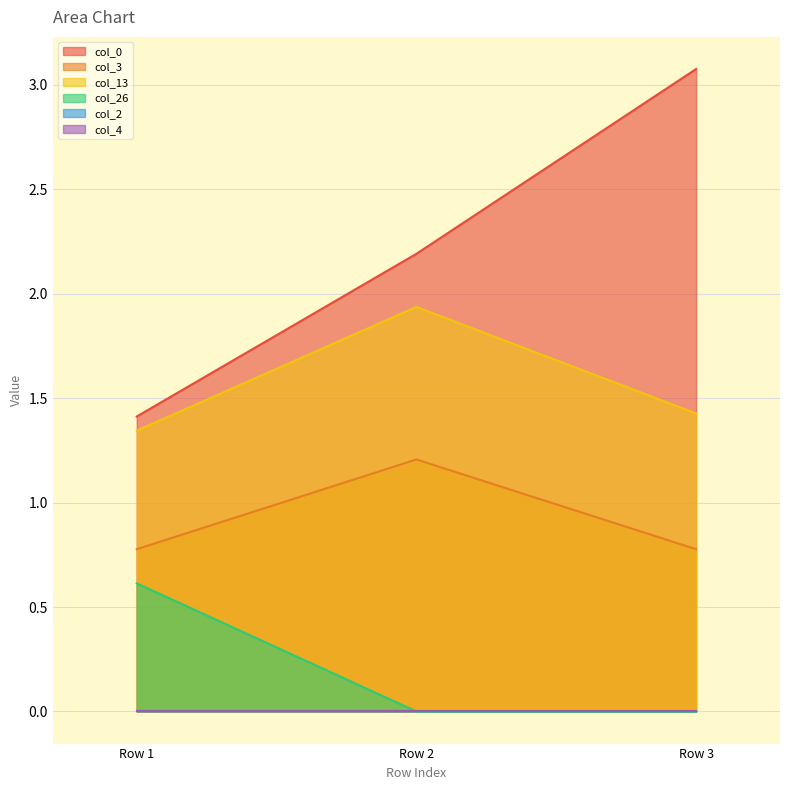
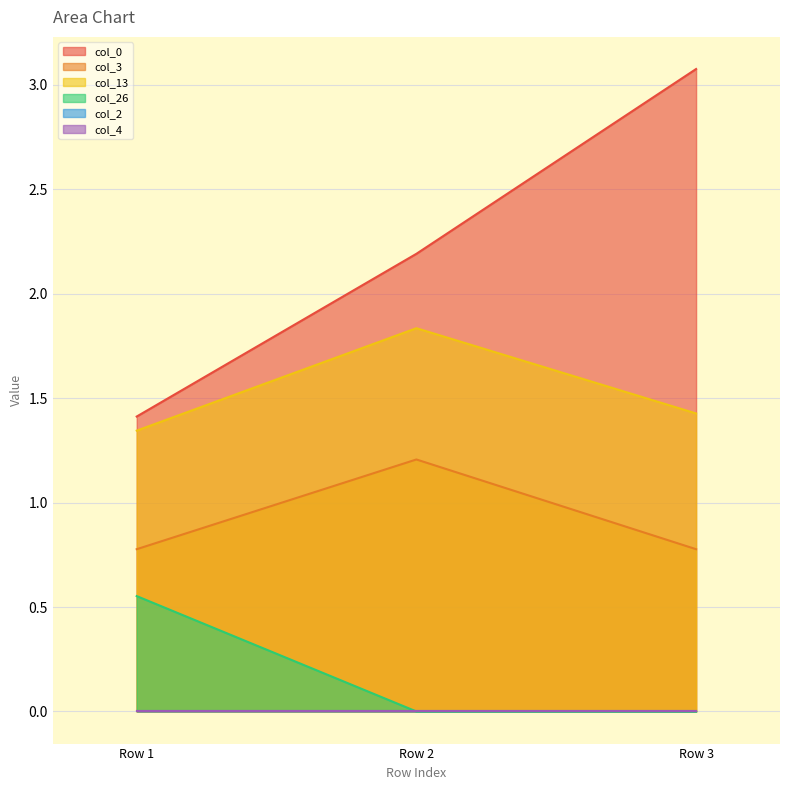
col_26, Row 1: 0.61 -> 0.55
col_13, Row 2: 1.94 -> 1.83
